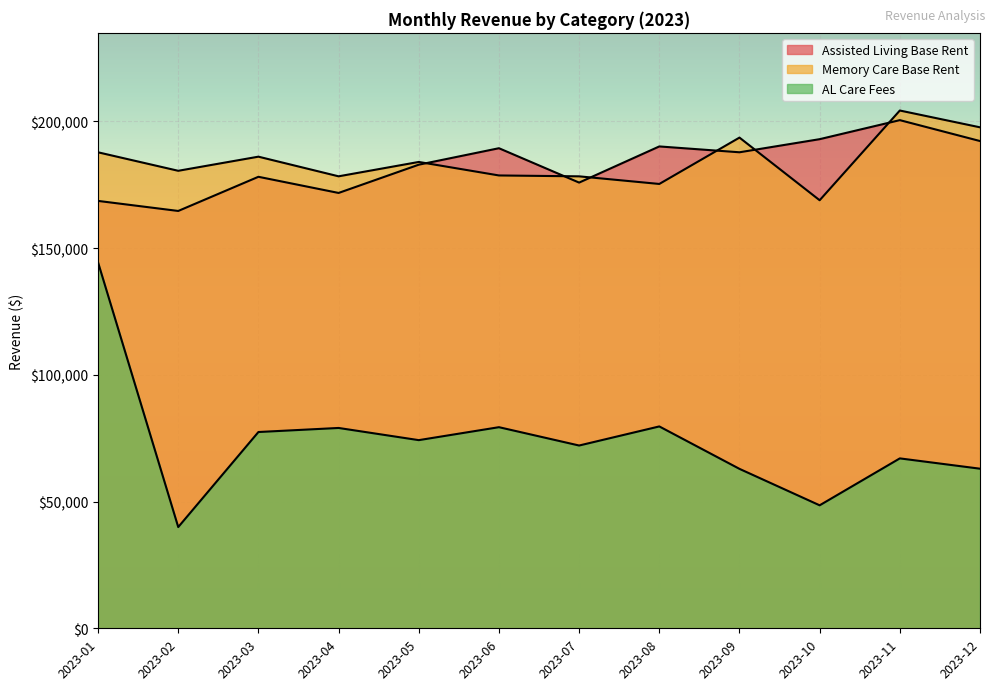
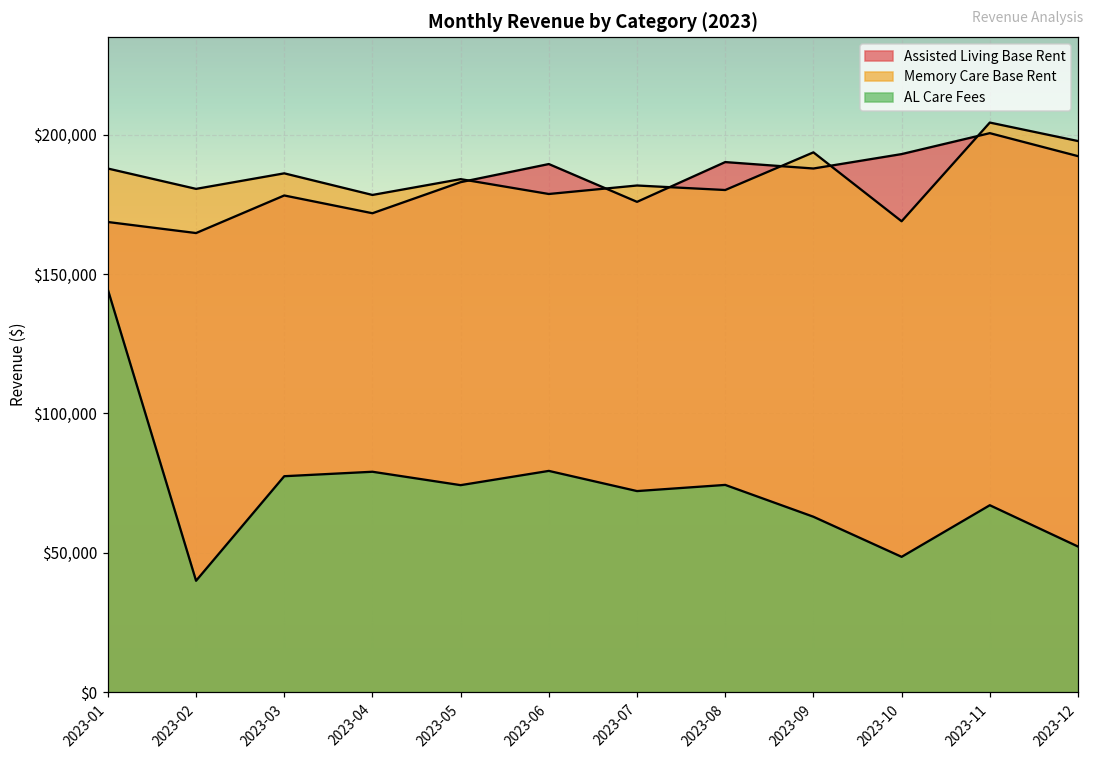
Memory Care Base Rent, 2023-07: $178,000 -> $182,000
Memory Care Base Rent, 2023-08: $175,000 -> $180,000
AL Care Fees, 2023-08: $80,000 -> $74,000
AL Care Fees, 2023-12: $63,000 -> $52,000
